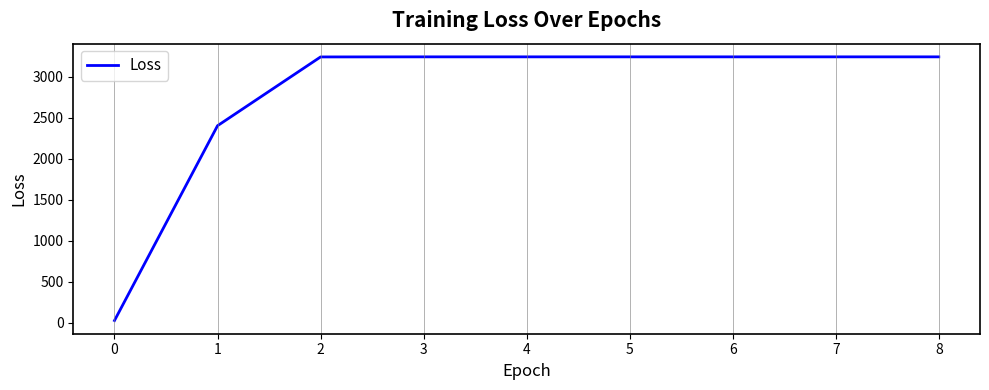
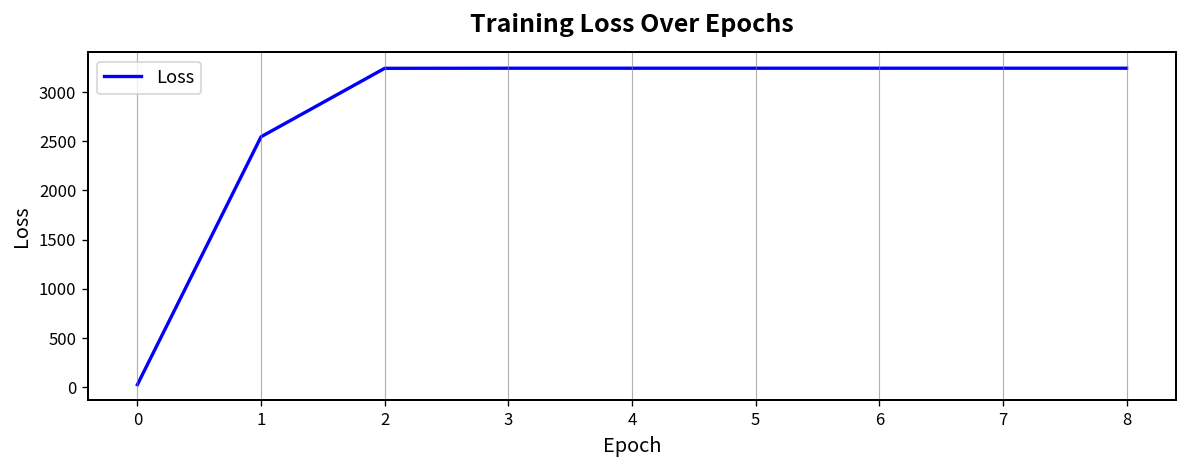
1: 2400 -> 2500
